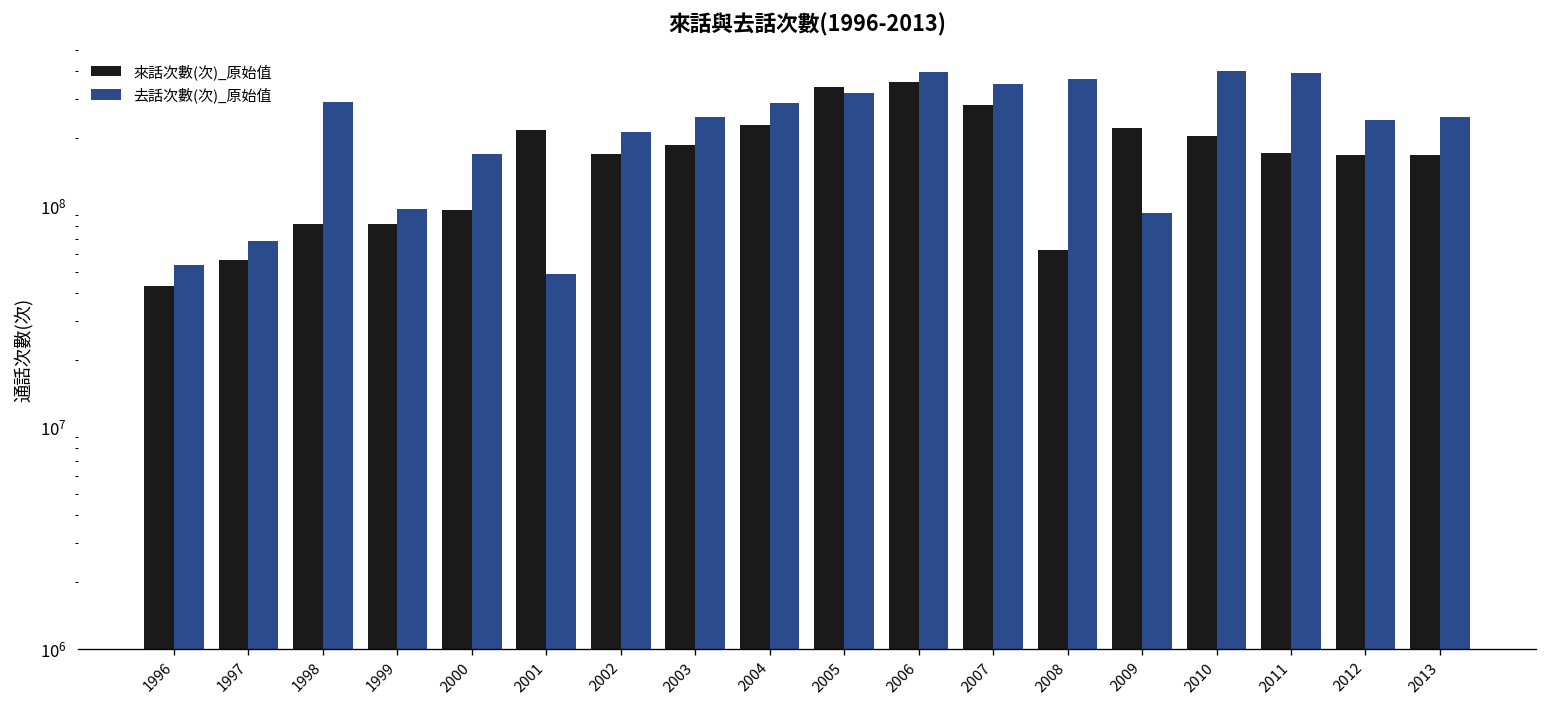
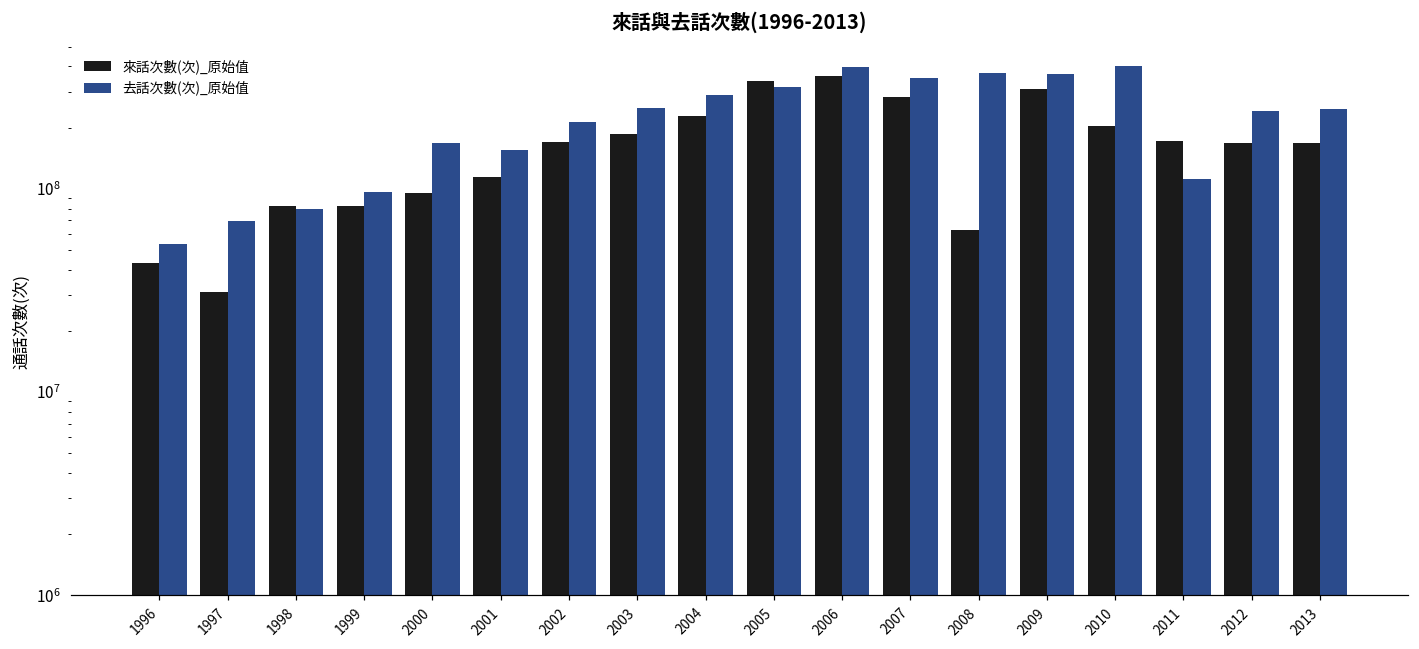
來話次數(次)_原始值, 1997: 57000000 -> 31000000
去話次數(次)_原始值, 1998: 290000000 -> 80000000
來話次數(次)_原始值, 2001: 220000000 -> 110000000
去話次數(次)_原始值, 2001: 49000000 -> 150000000
來話次數(次)_原始值, 2009: 220000000 -> 310000000
去話次數(次)_原始值, 2009: 90000000 -> 370000000
去話次數(次)_原始值, 2011: 390000000 -> 110000000
